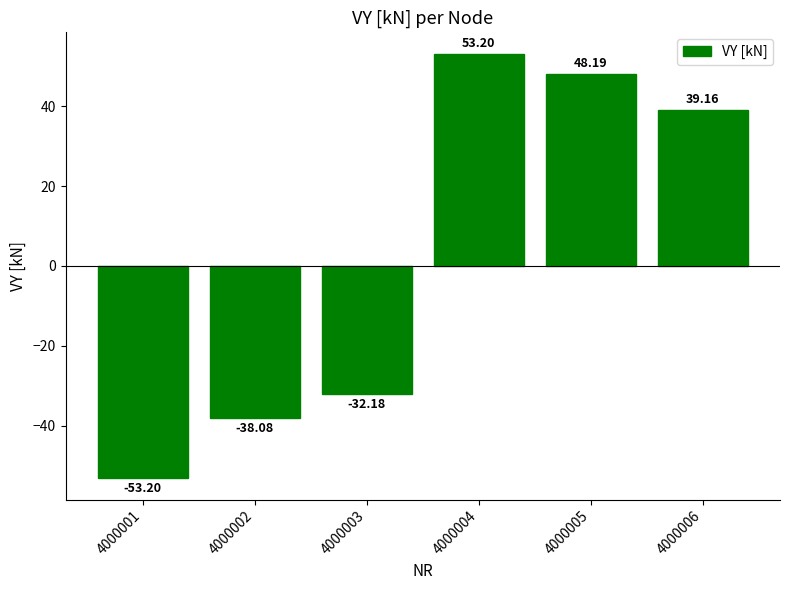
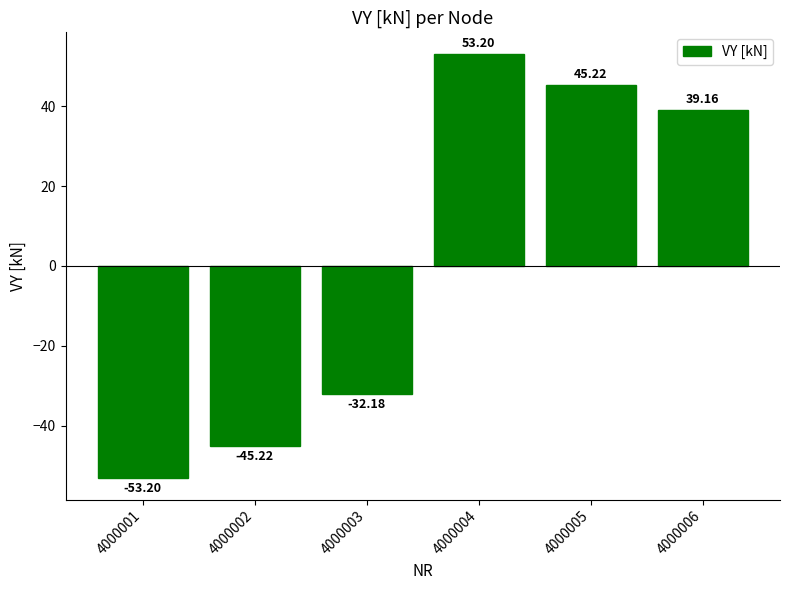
4000002: -38.08 -> -45.22
4000005: 48.19 -> 45.22
